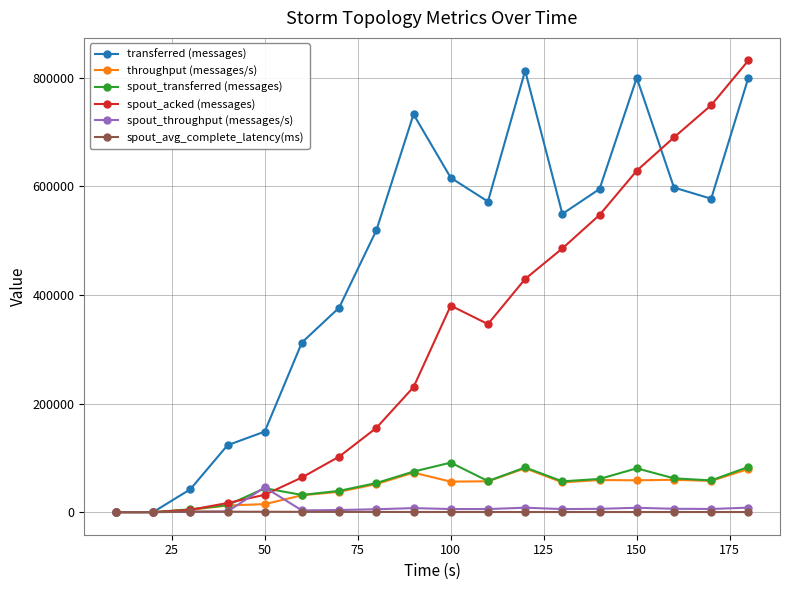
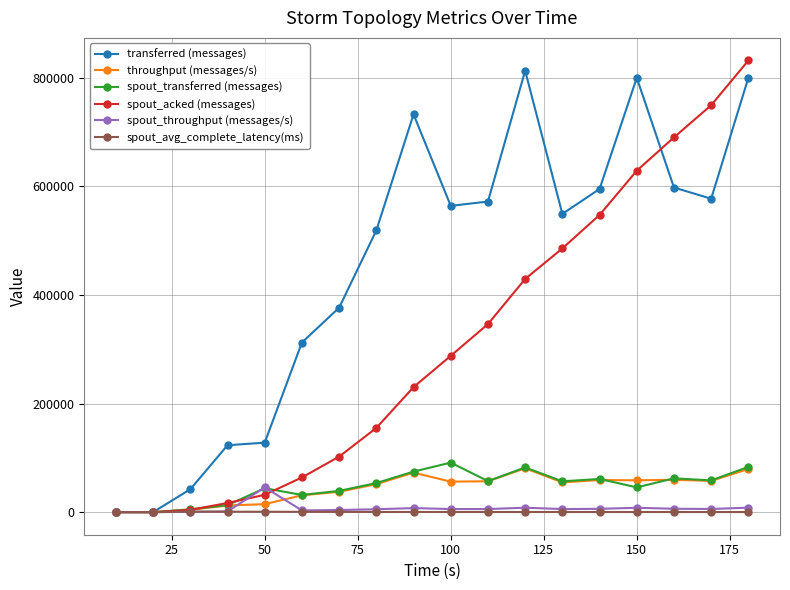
transferred (messages), 50: 150000 -> 130000
transferred (messages), 100: 620000 -> 560000
spout_acked (messages), 100: 380000 -> 290000
spout_transferred (messages), 150: 80000 -> 50000
